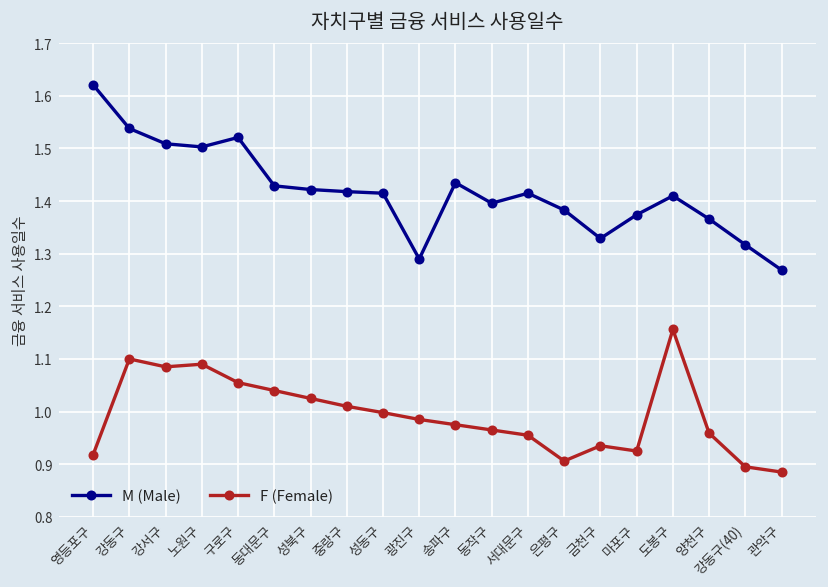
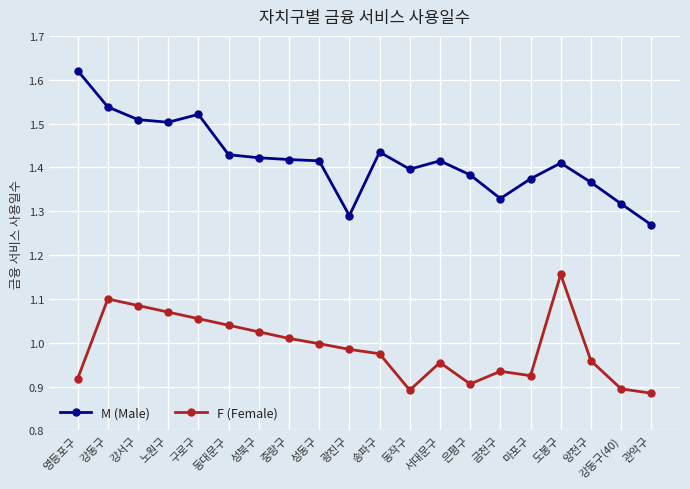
F (Female), 노원구: 1.09 -> 1.07
F (Female), 동작구: 0.97 -> 0.89
